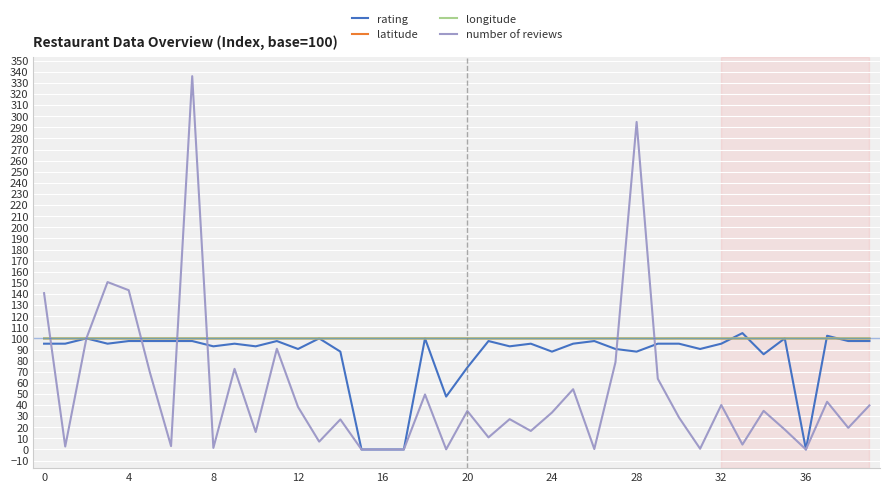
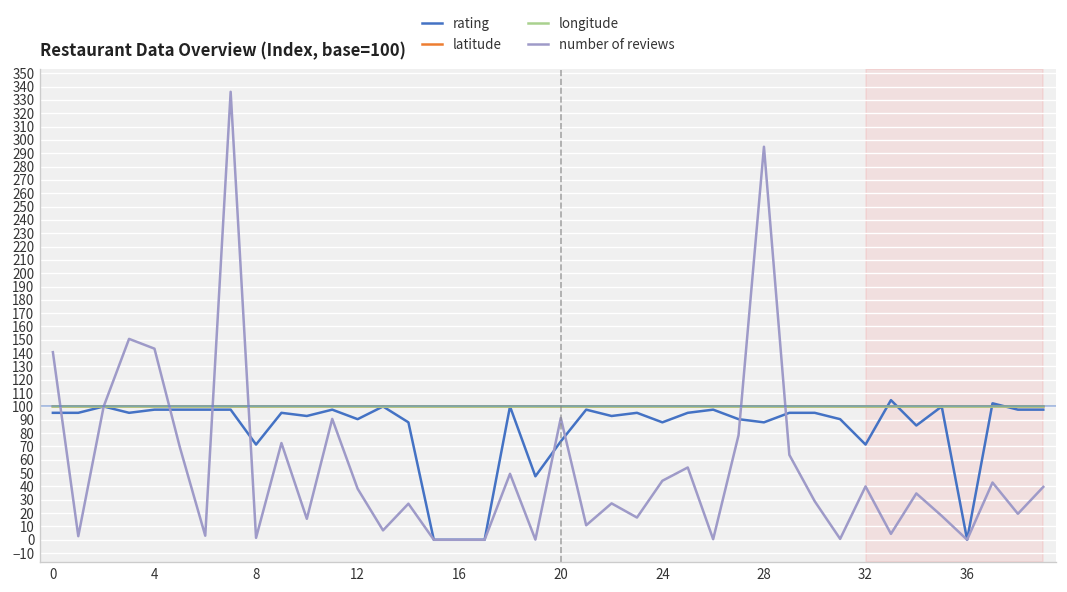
rating, 8: 93 -> 71
number of reviews, 20: 35 -> 91
number of reviews, 24: 33 -> 44
rating, 32: 95 -> 71
